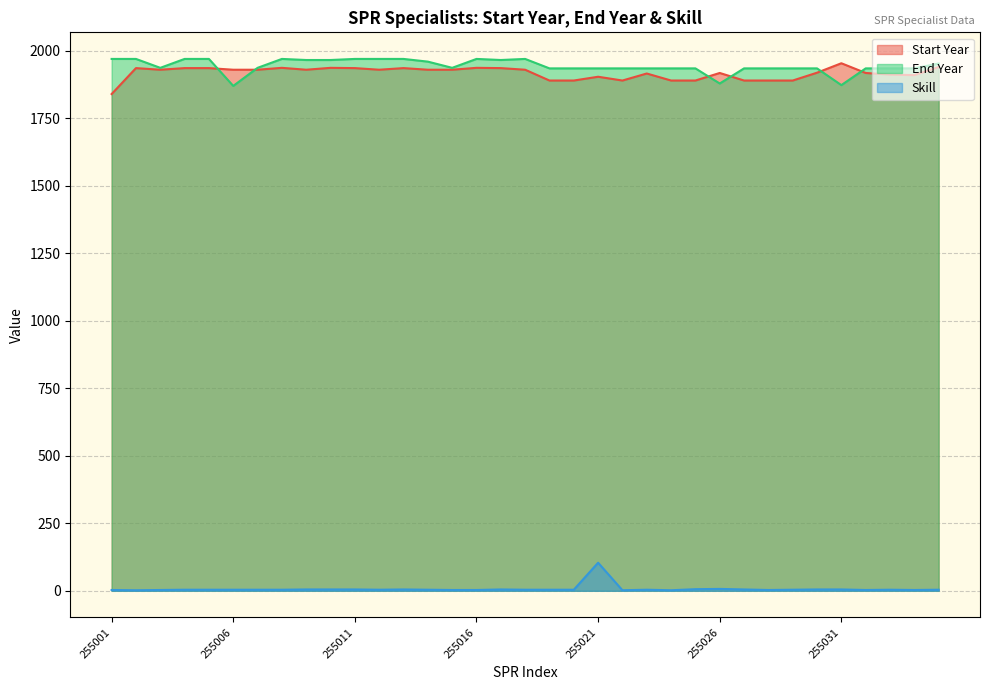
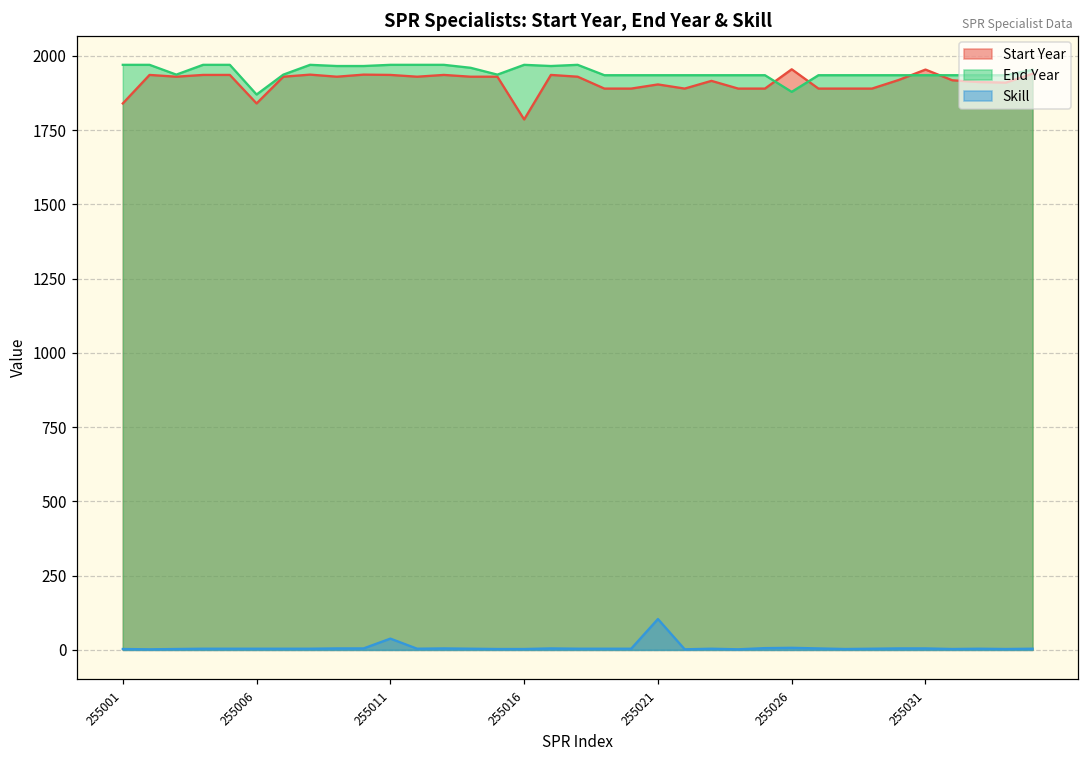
Start Year, 255006: 1930 -> 1840
Skill, 255011: 10 -> 40
Start Year, 255016: 1940 -> 1790
Start Year, 255026: 1920 -> 1960
End Year, 255031: 1870 -> 1940
